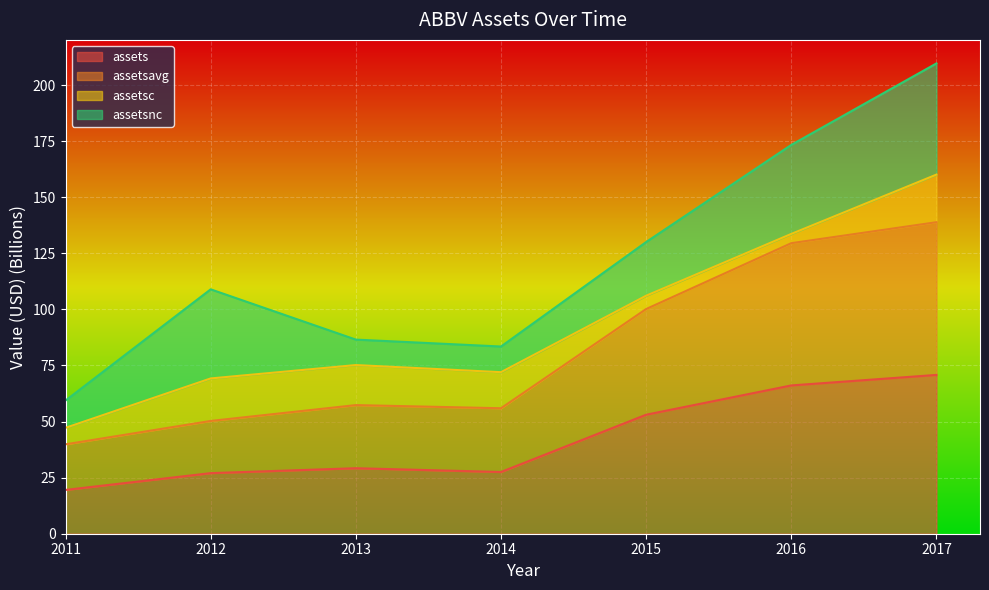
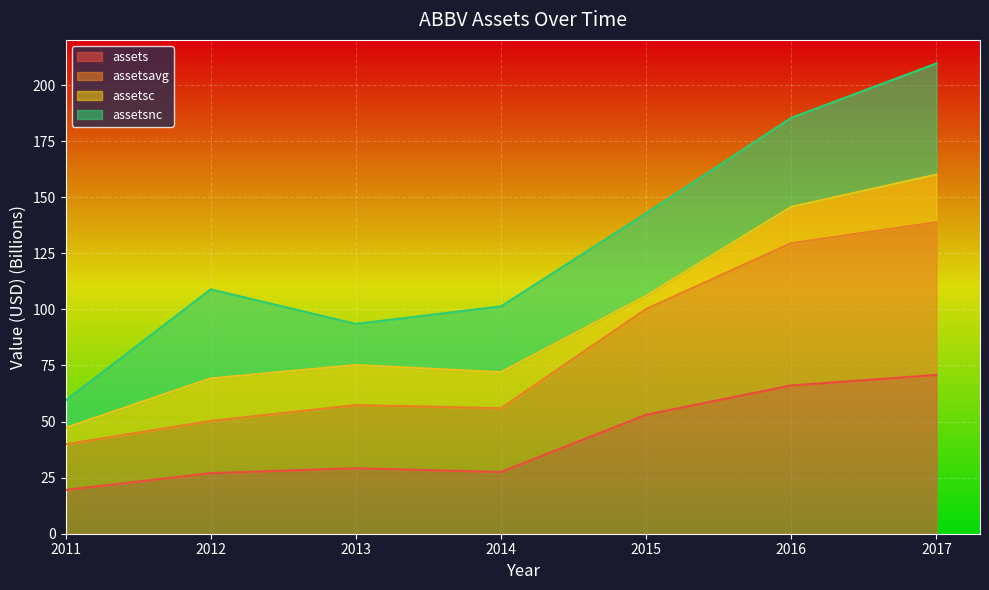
assetsnc, 2013: 11 -> 18
assetsnc, 2014: 11 -> 29
assetsnc, 2015: 24 -> 37
assetsc, 2016: 4 -> 16
